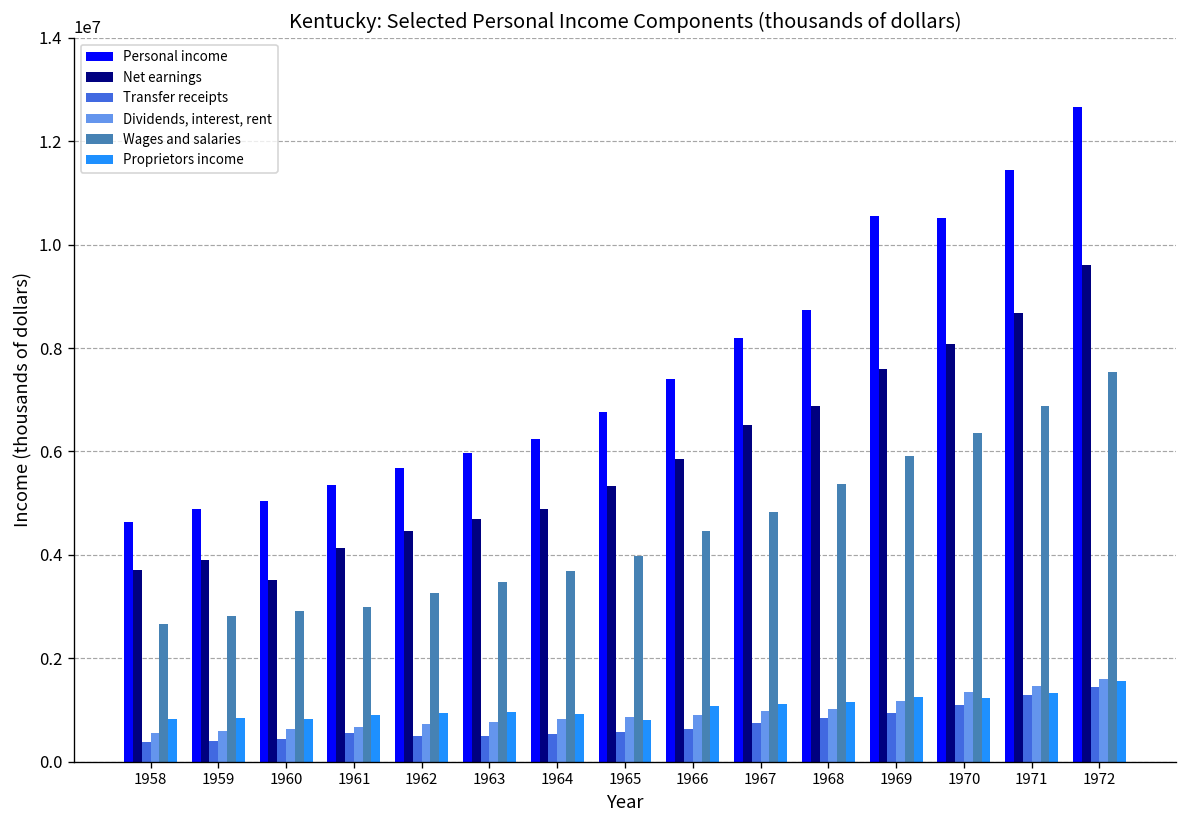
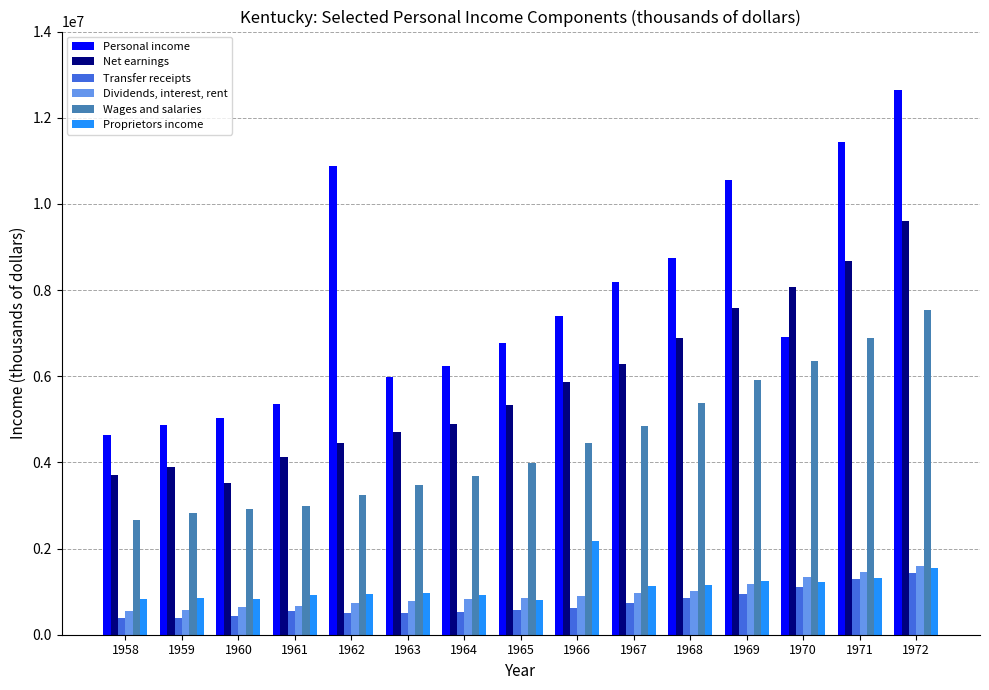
Personal income, 1962: 5700000 -> 10900000
Proprietors income, 1966: 1100000 -> 2200000
Net earnings, 1967: 6500000 -> 6300000
Personal income, 1970: 10500000 -> 6900000
